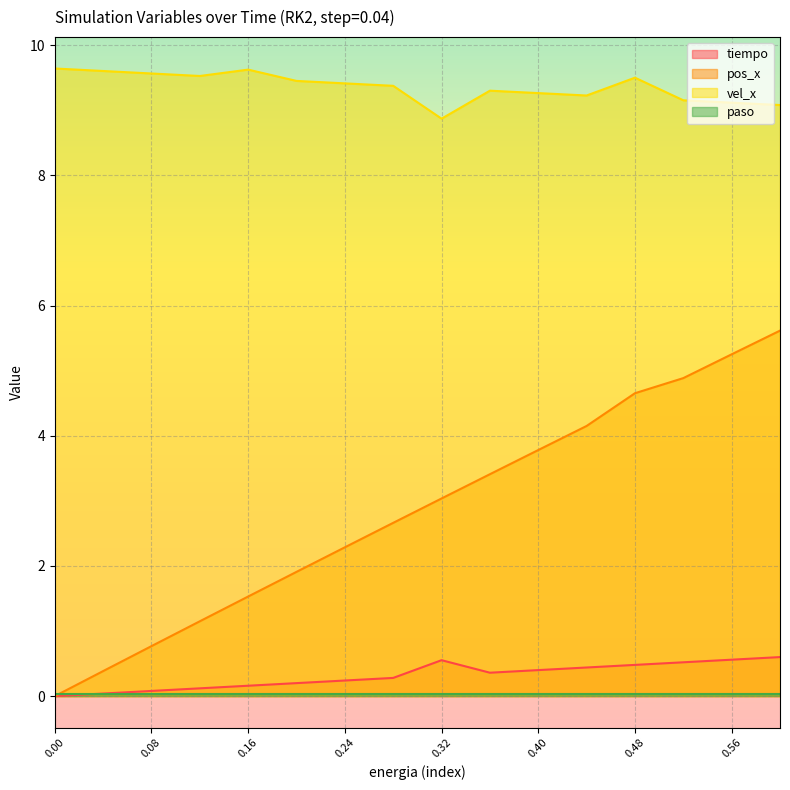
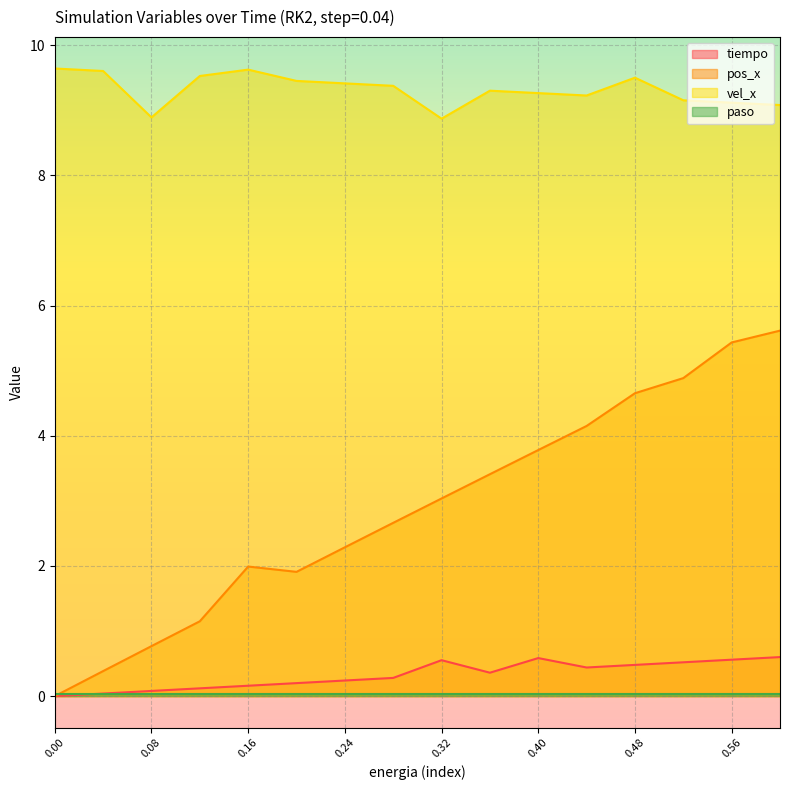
vel_x, 0.08: 9.6 -> 8.9
pos_x, 0.16: 1.5 -> 2.0
tiempo, 0.40: 0.4 -> 0.6
pos_x, 0.56: 5.3 -> 5.4
